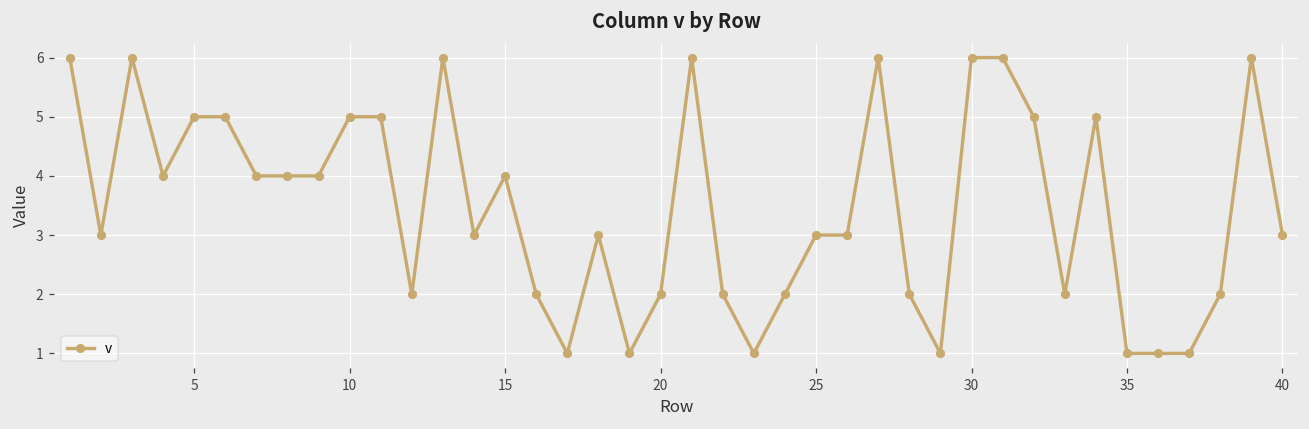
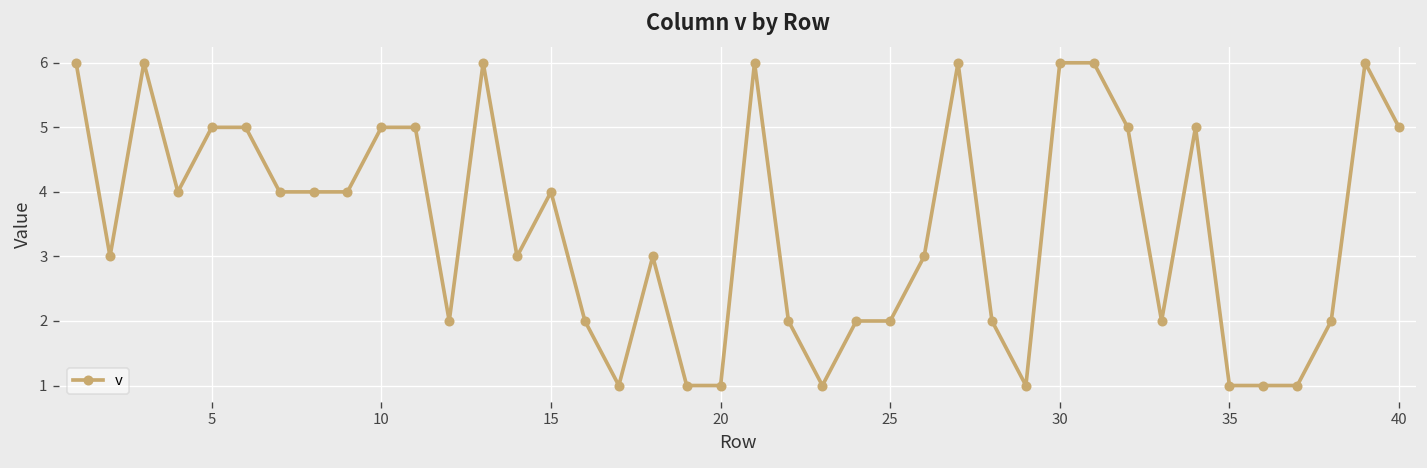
20: 2 -> 1
25: 3 -> 2
40: 3 -> 5
